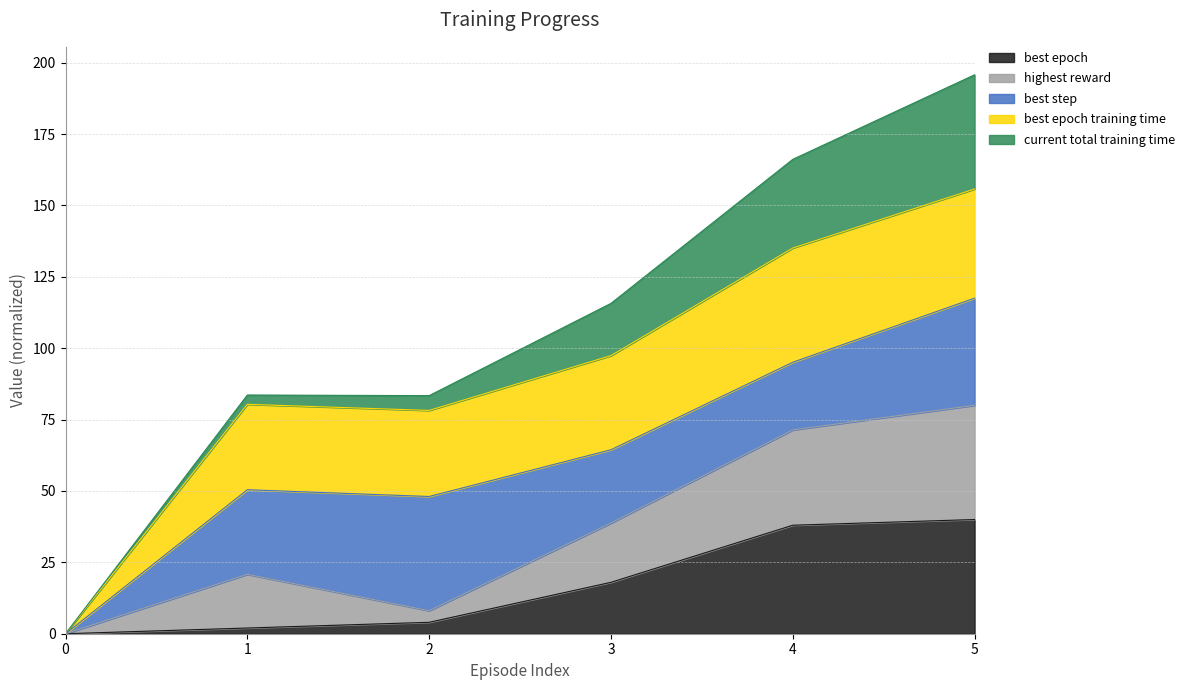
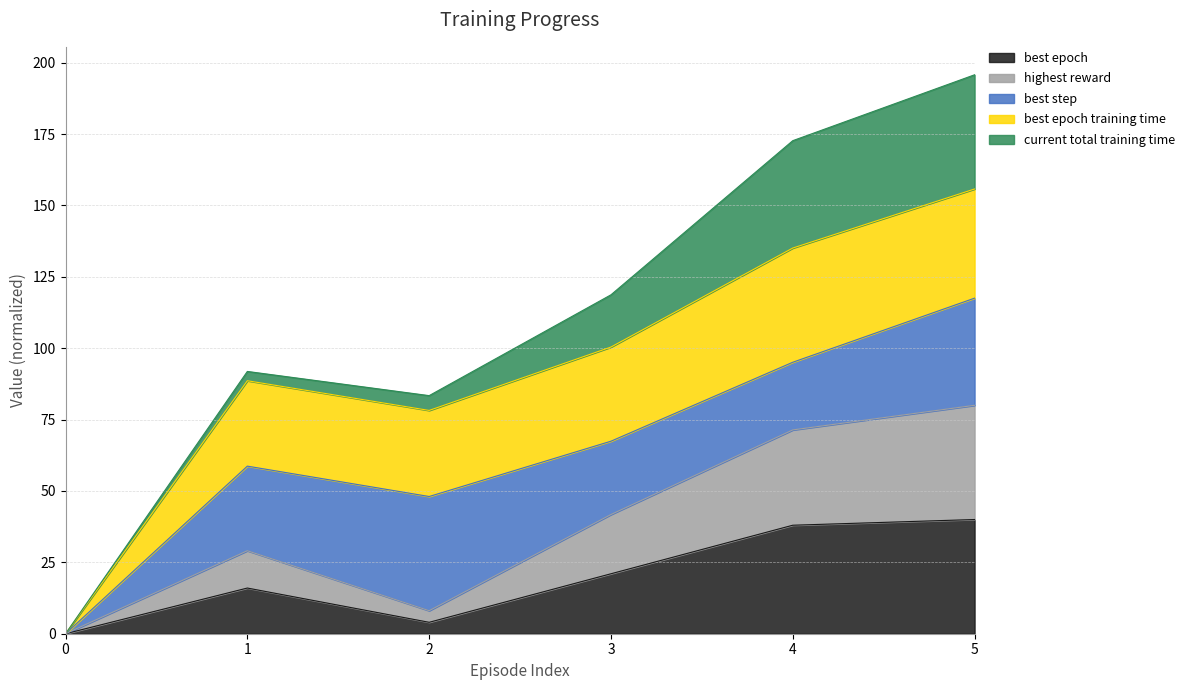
best epoch, 1: 2 -> 16
highest reward, 1: 19 -> 13
best epoch, 3: 18 -> 21
current total training time, 4: 31 -> 38
